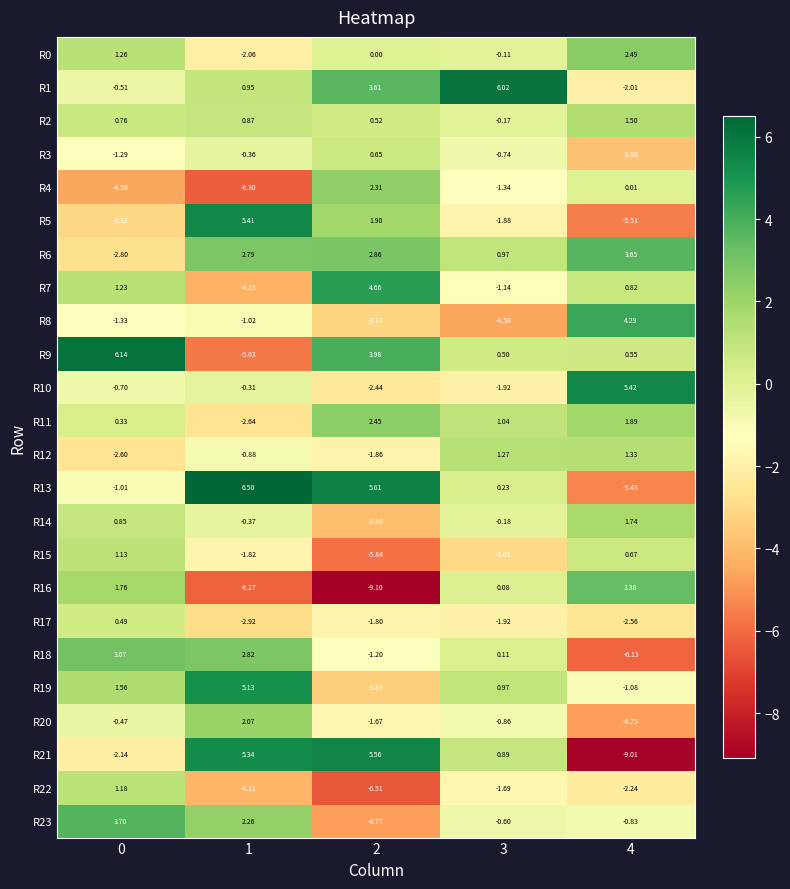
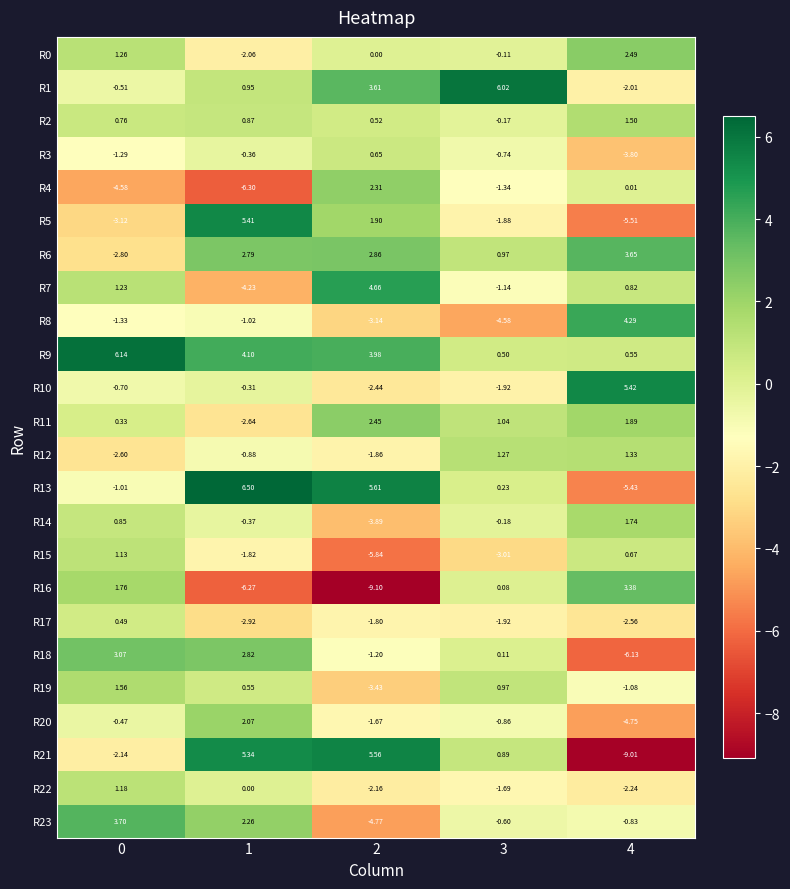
R9, 1: -5.63 -> 4.10
R19, 1: 5.13 -> 0.55
R22, 1: -4.11 -> 0.00
R22, 2: -6.51 -> -2.16
